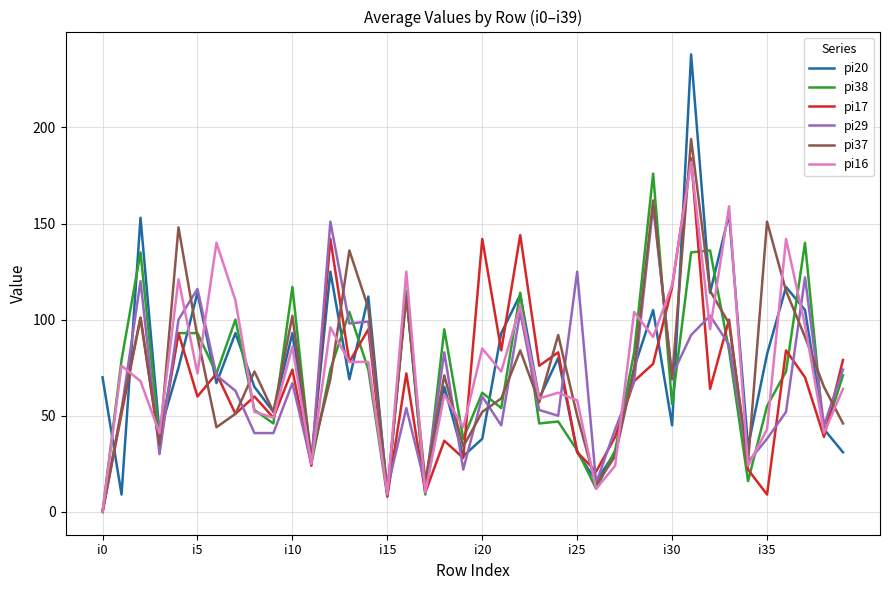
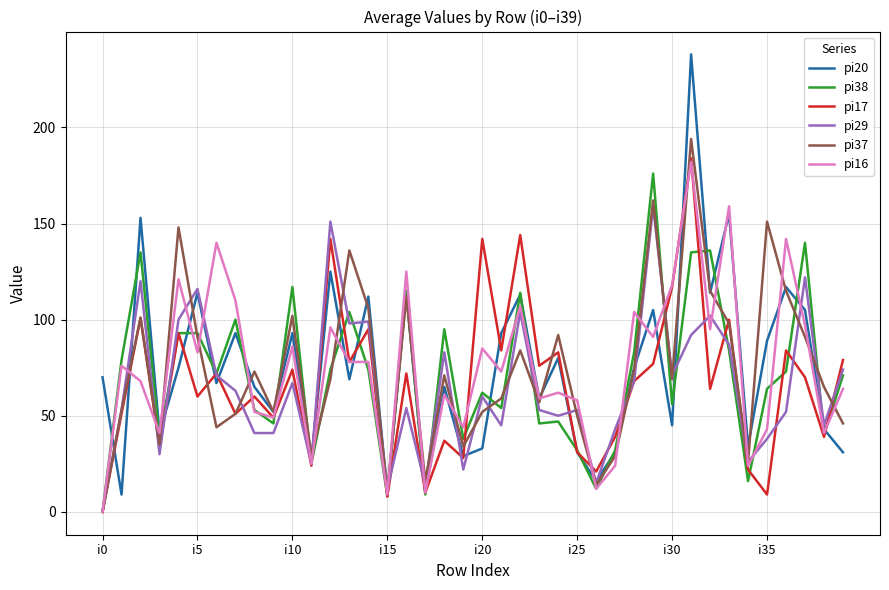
pi16, i5: 72 -> 83
pi20, i20: 38 -> 33
pi29, i25: 125 -> 53
pi20, i35: 82 -> 89
pi38, i35: 55 -> 64
